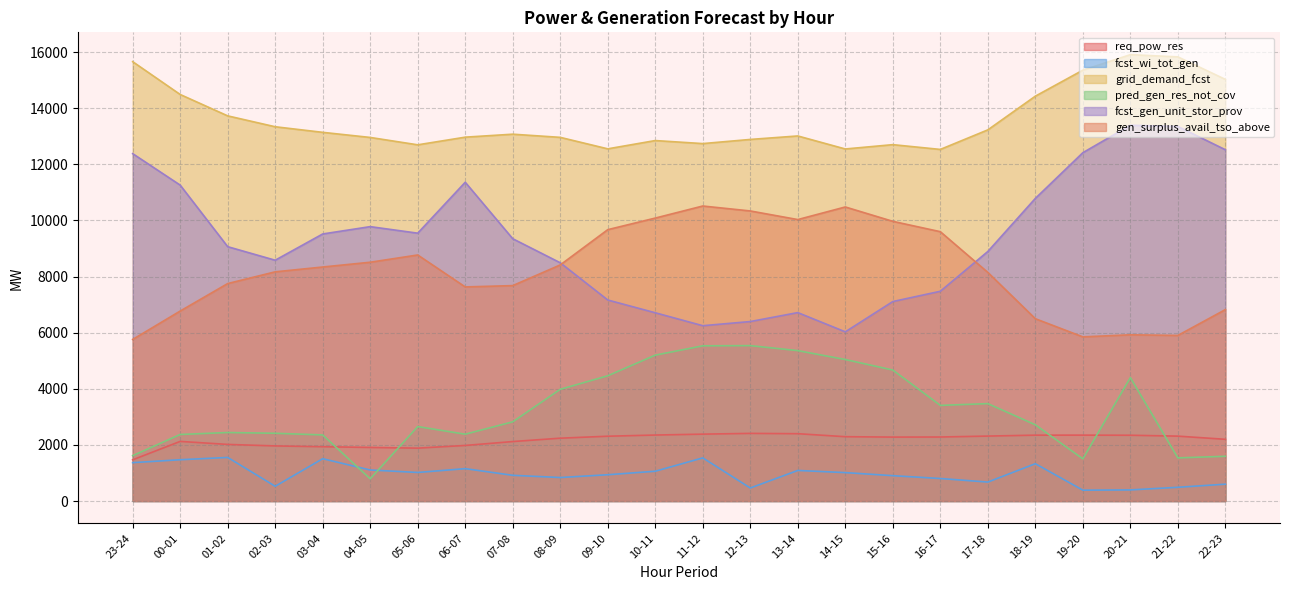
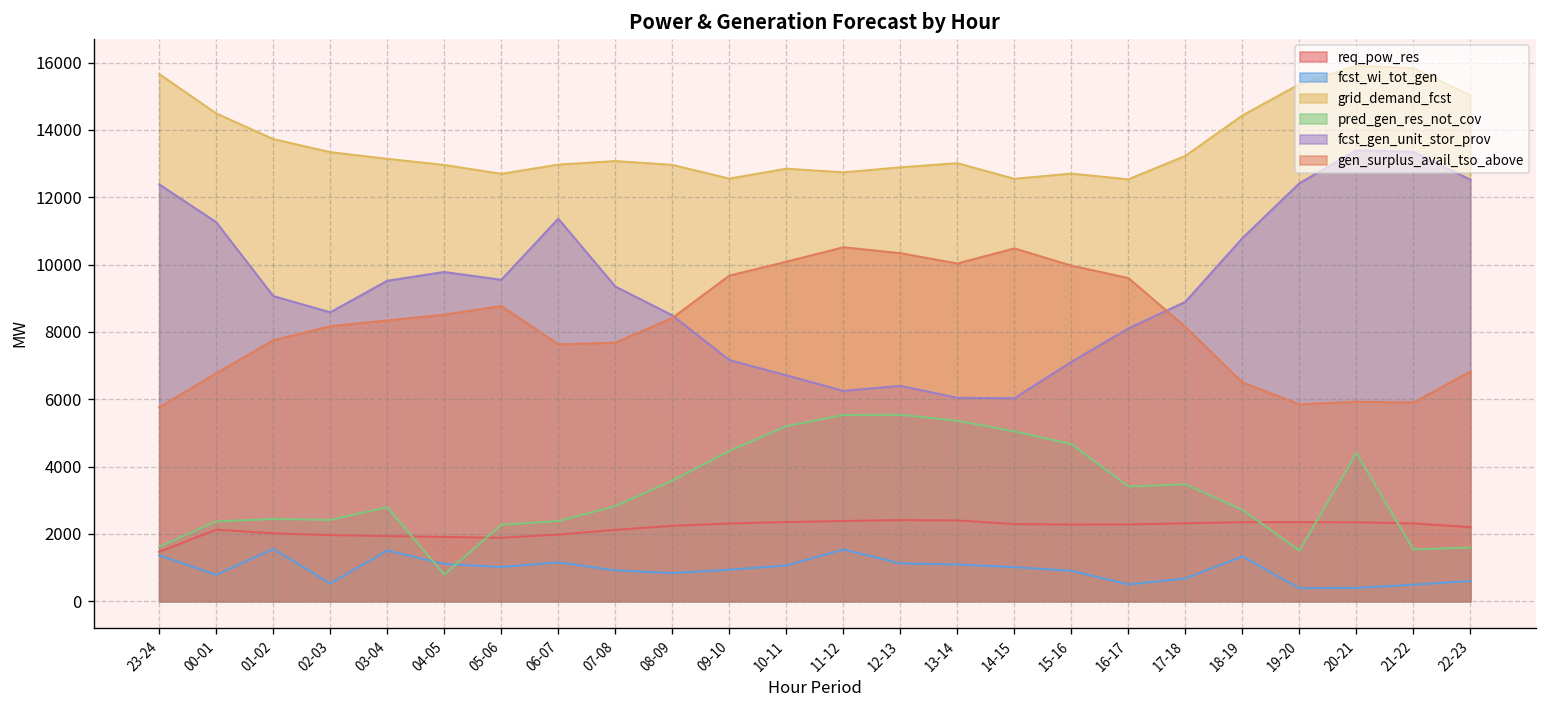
fcst_wi_tot_gen, 00-01: 1500 -> 800
pred_gen_res_not_cov, 03-04: 2400 -> 2800
pred_gen_res_not_cov, 05-06: 2700 -> 2300
pred_gen_res_not_cov, 08-09: 4000 -> 3600
fcst_wi_tot_gen, 12-13: 500 -> 1100
fcst_gen_unit_stor_prov, 13-14: 6700 -> 6000
fcst_wi_tot_gen, 16-17: 800 -> 500
fcst_gen_unit_stor_prov, 16-17: 7500 -> 8100
